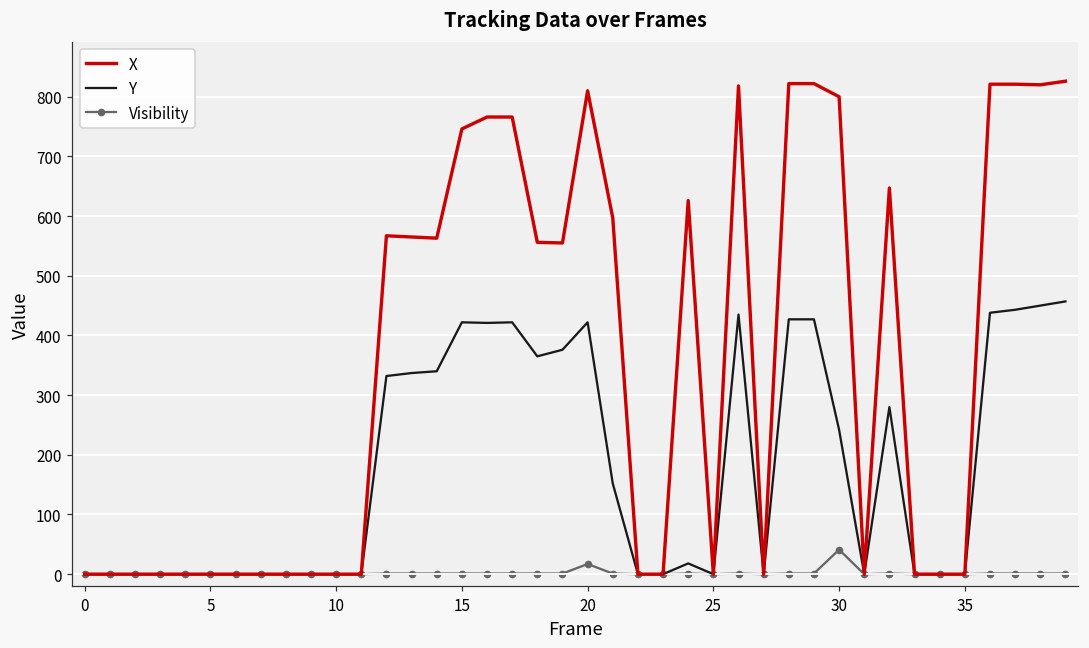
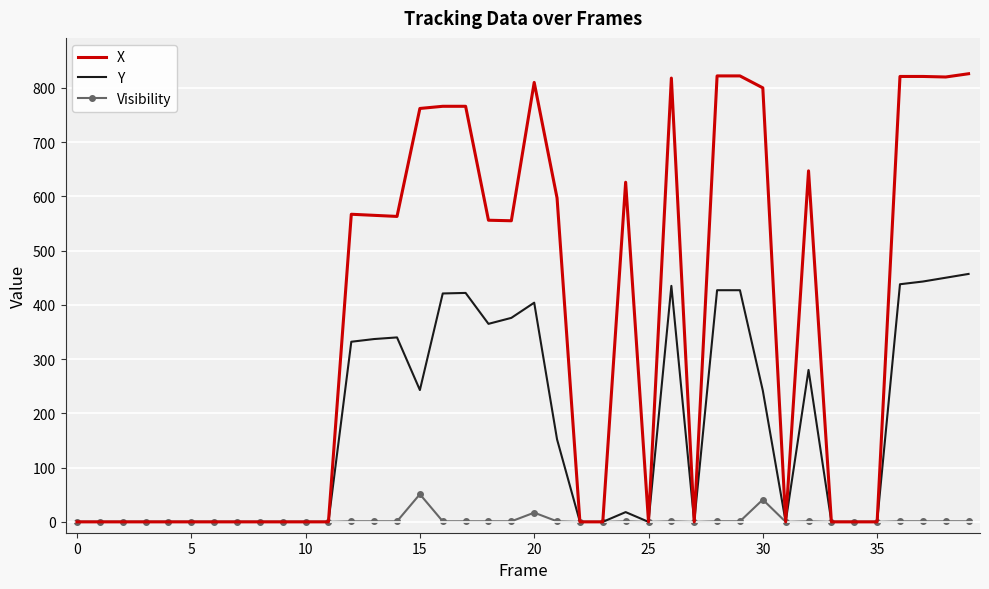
X, 15: 750 -> 760
Y, 15: 420 -> 240
Visibility, 15: 0 -> 50
Y, 20: 420 -> 400
